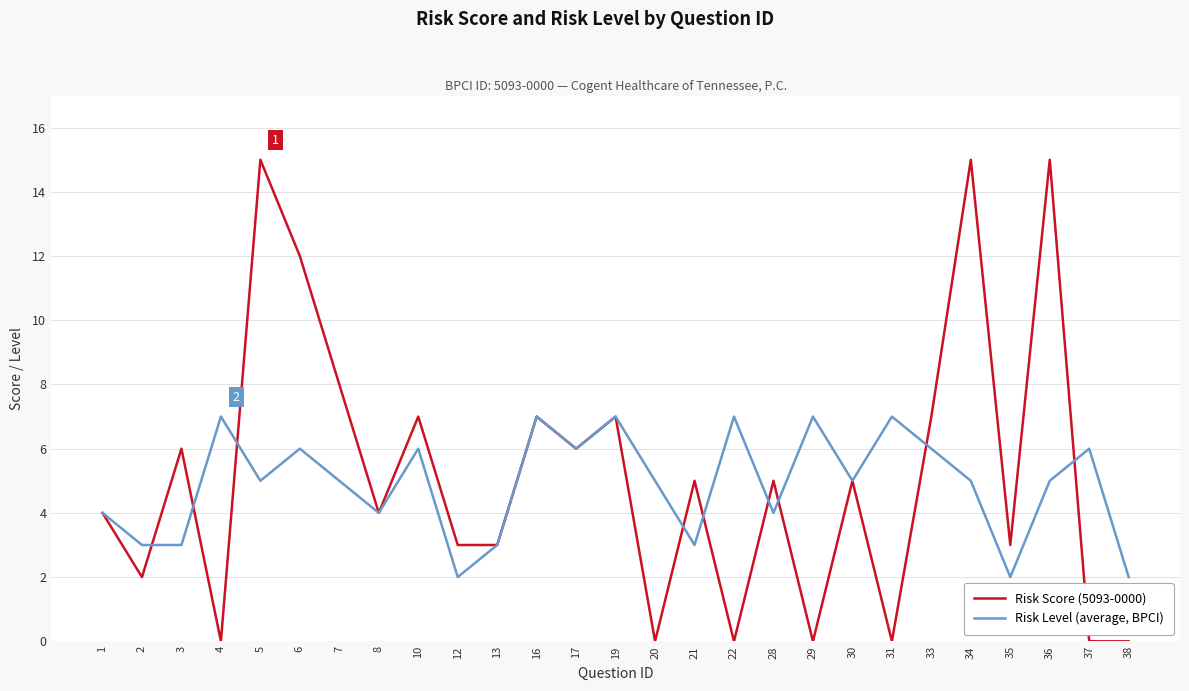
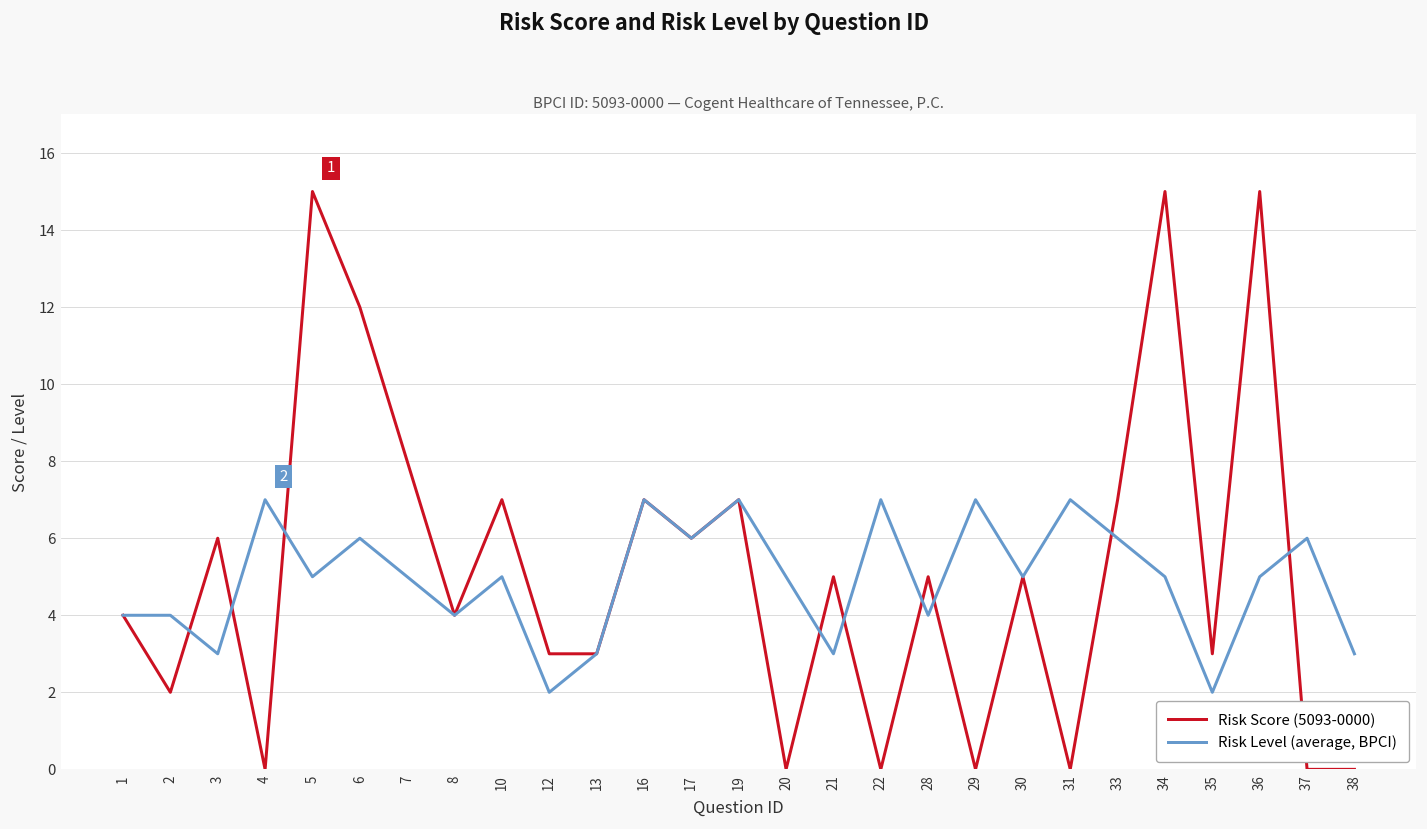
Risk Level (average, BPCI), 2: 3 -> 4
Risk Level (average, BPCI), 10: 6 -> 5
Risk Level (average, BPCI), 38: 2 -> 3
